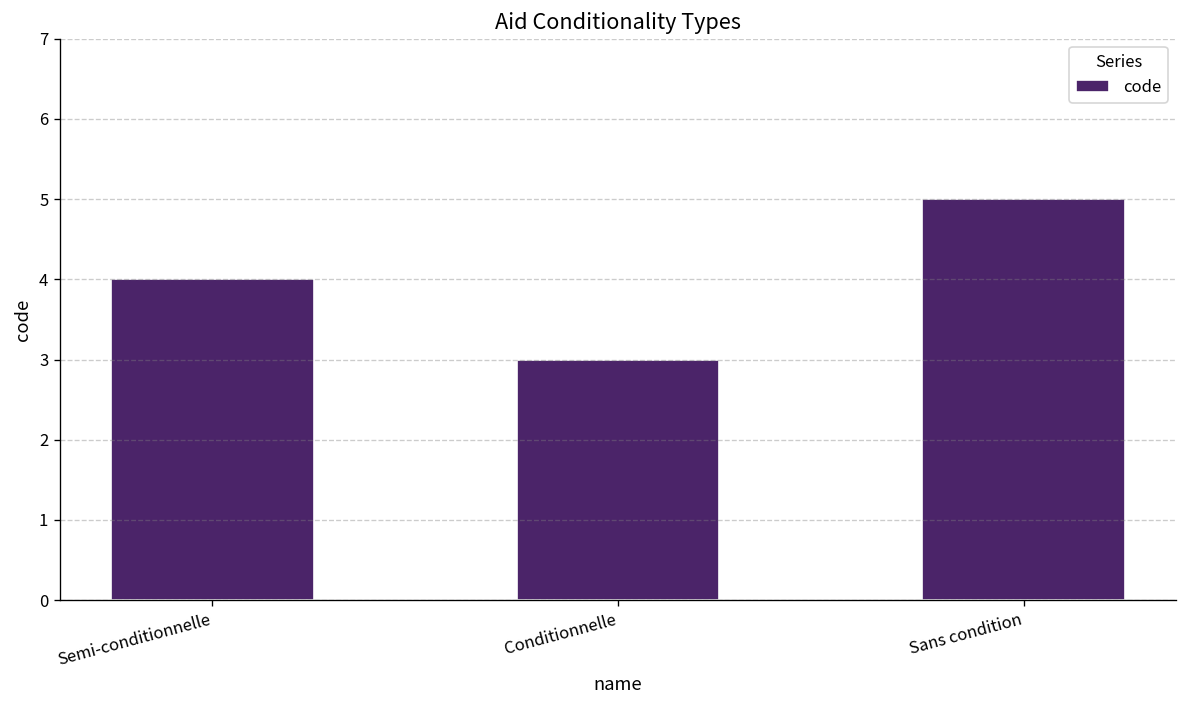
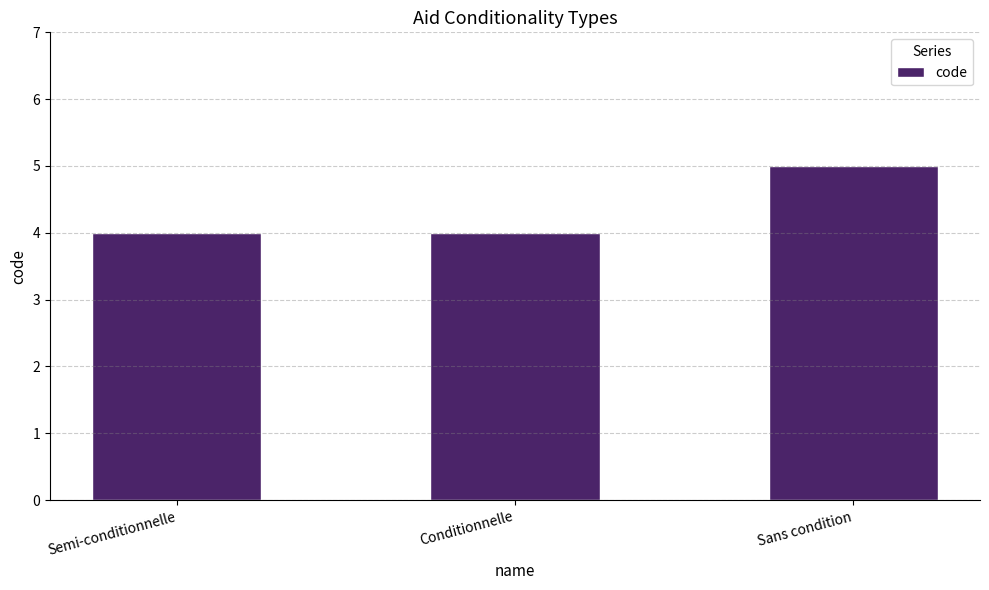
Conditionnelle: 3 -> 4
